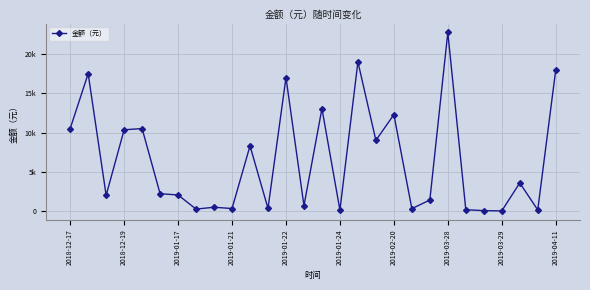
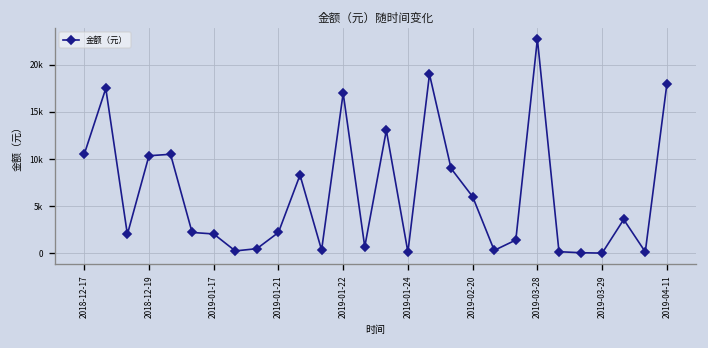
2019-01-21: 0 -> 2000
2019-02-20: 12000 -> 6000
